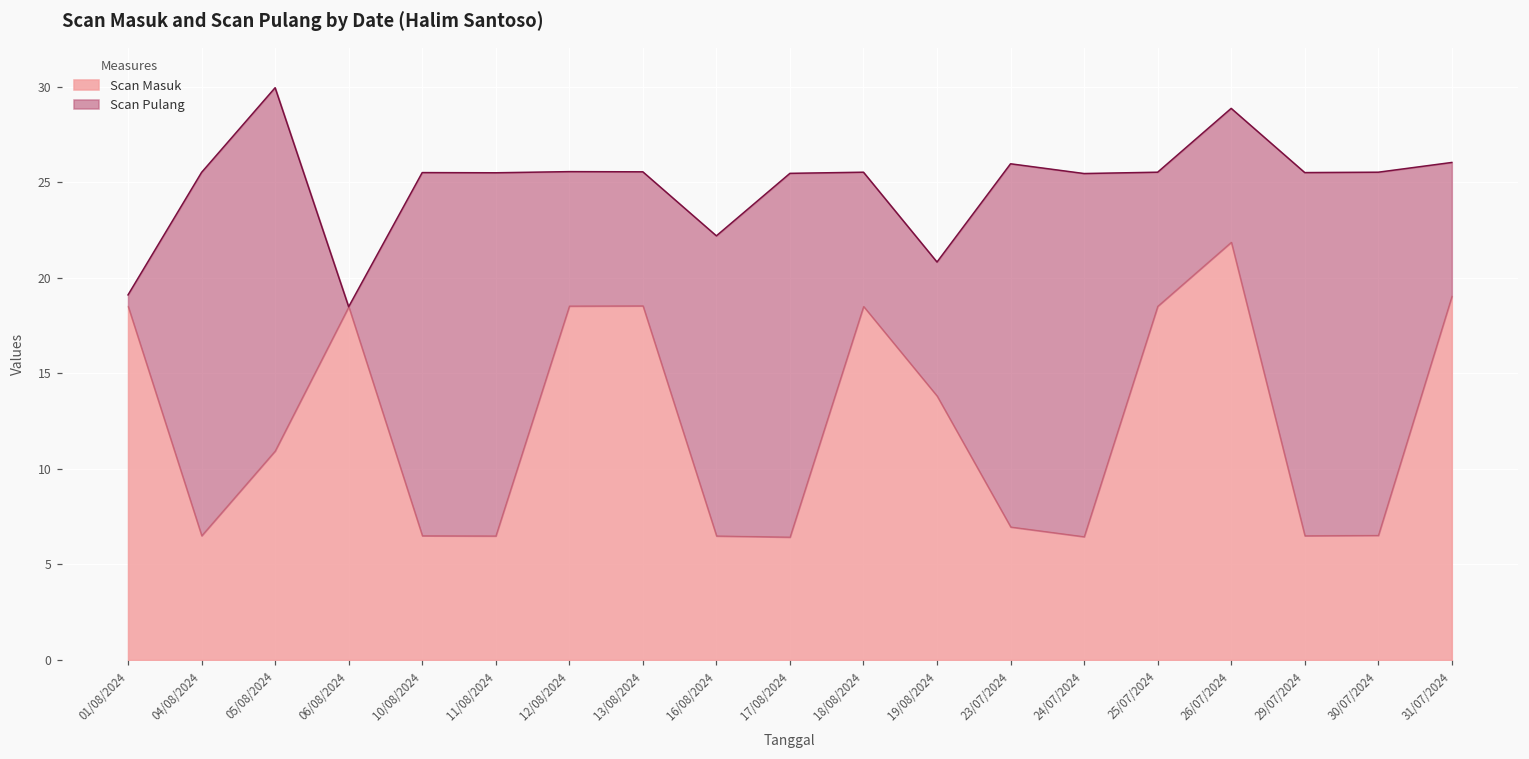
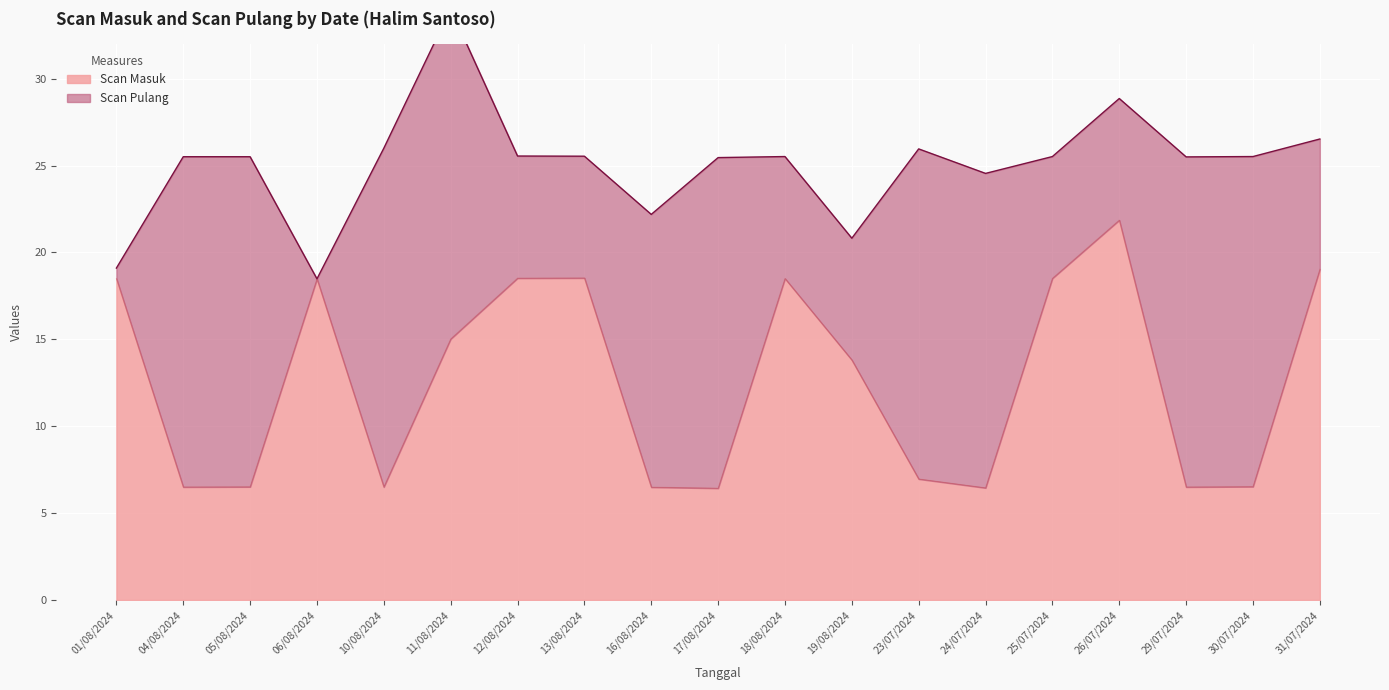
Scan Masuk, 05/08/2024: 10.9 -> 6.5
Scan Pulang, 10/08/2024: 19.0 -> 19.5
Scan Masuk, 11/08/2024: 6.5 -> 15.0
Scan Pulang, 24/07/2024: 19.0 -> 18.1
Scan Pulang, 31/07/2024: 7.0 -> 7.5
